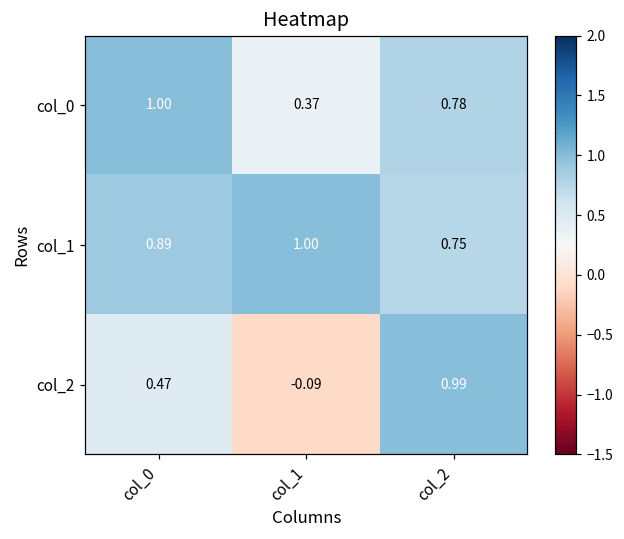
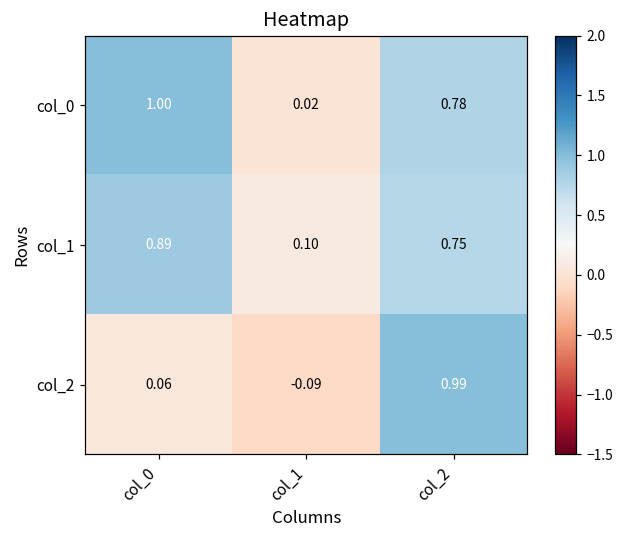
col_0, col_1: 0.37 -> 0.02
col_1, col_1: 1.00 -> 0.10
col_2, col_0: 0.47 -> 0.06
